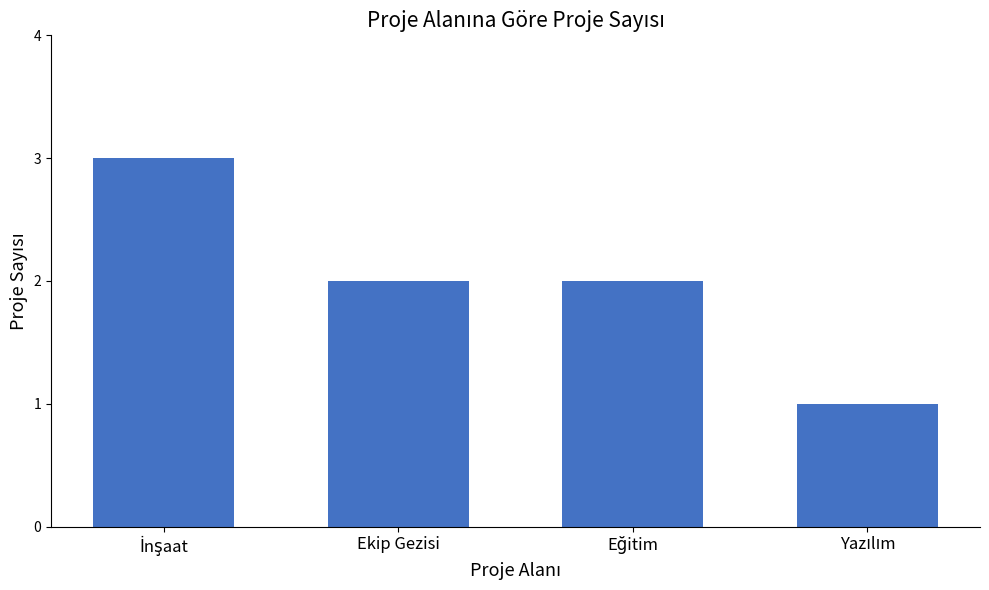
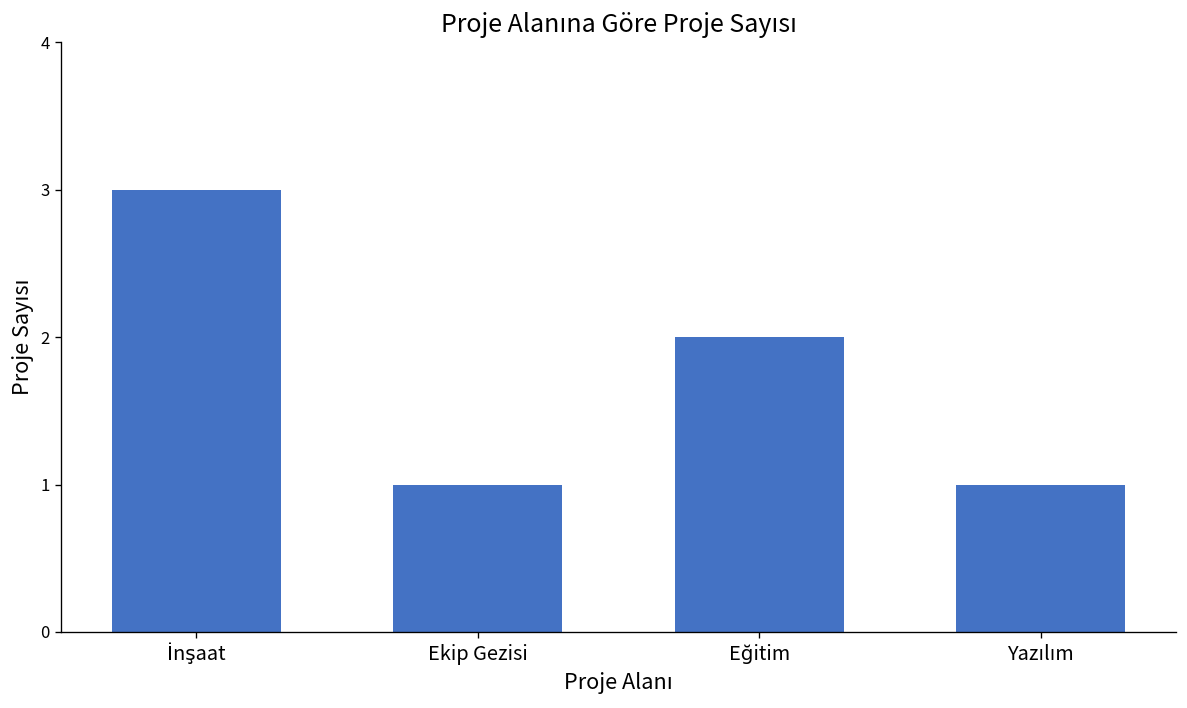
Ekip Gezisi: 2 -> 1
